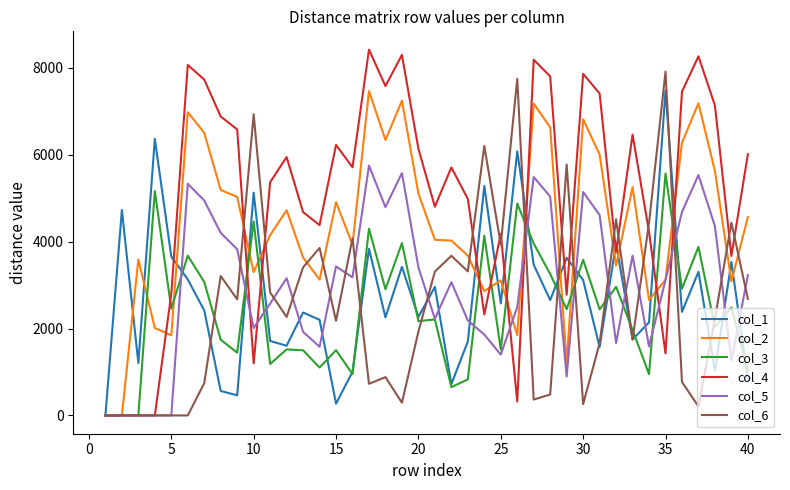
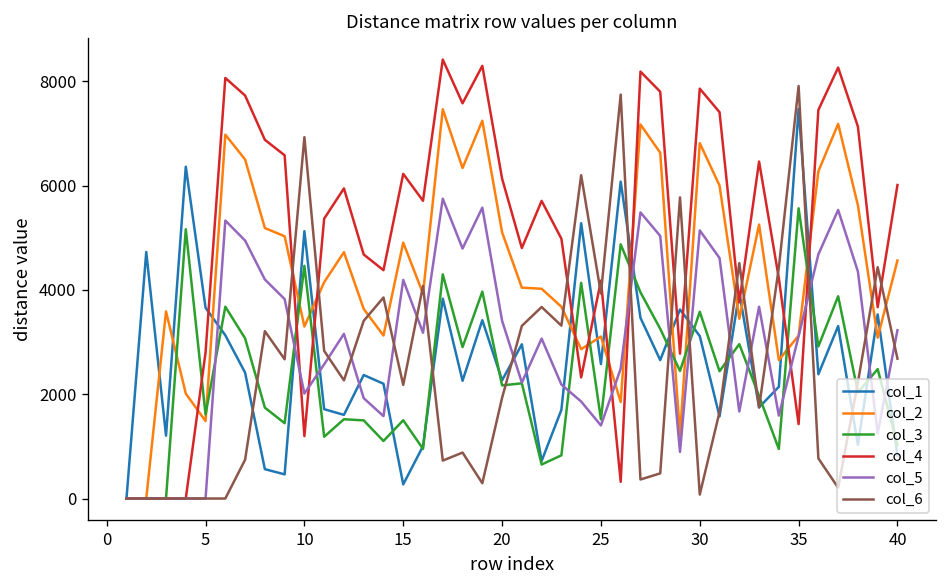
col_2, 5: 1800 -> 1500
col_3, 5: 2500 -> 1600
col_5, 15: 3400 -> 4200
col_6, 30: 300 -> 100
